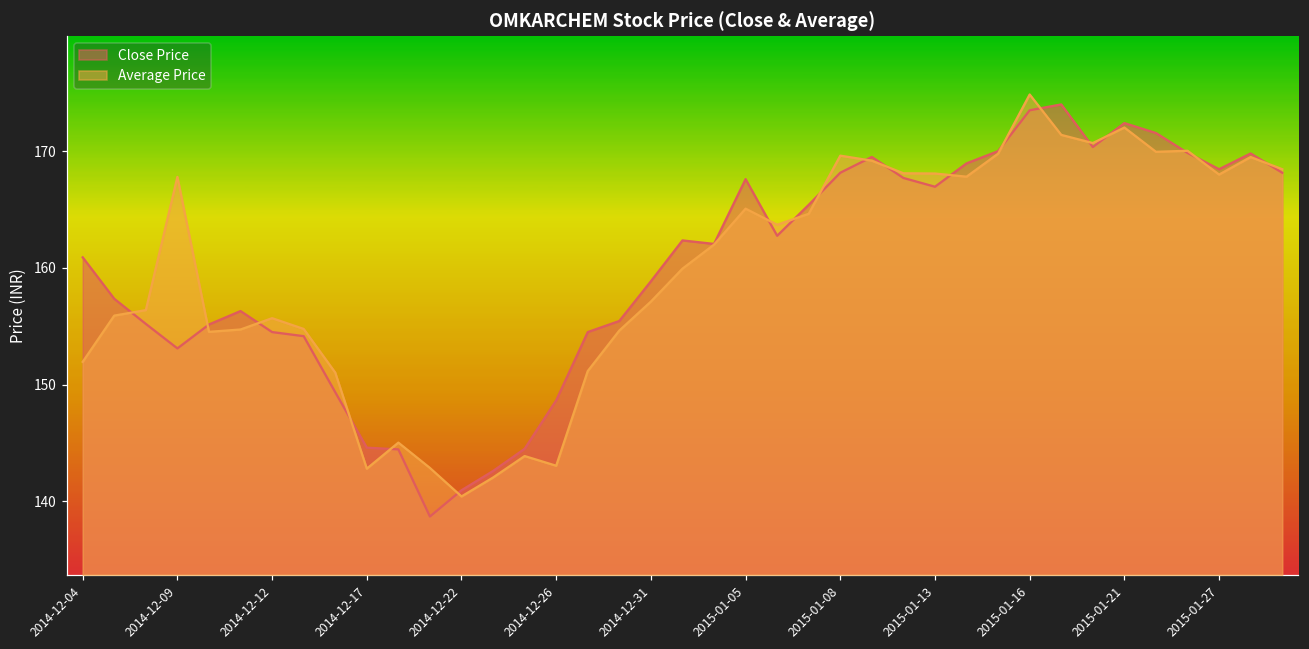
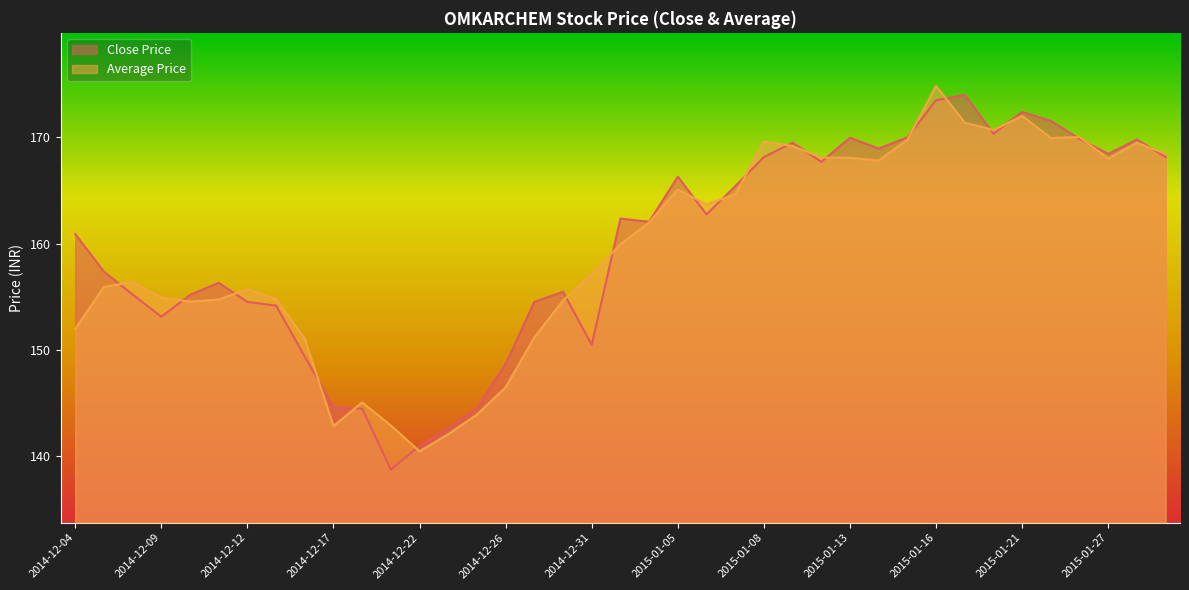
Average Price, 2014-12-09: 167.8 -> 154.9
Average Price, 2014-12-26: 143.1 -> 146.5
Close Price, 2014-12-31: 158.9 -> 150.5
Close Price, 2015-01-05: 167.6 -> 166.3
Close Price, 2015-01-13: 167.0 -> 170.0
